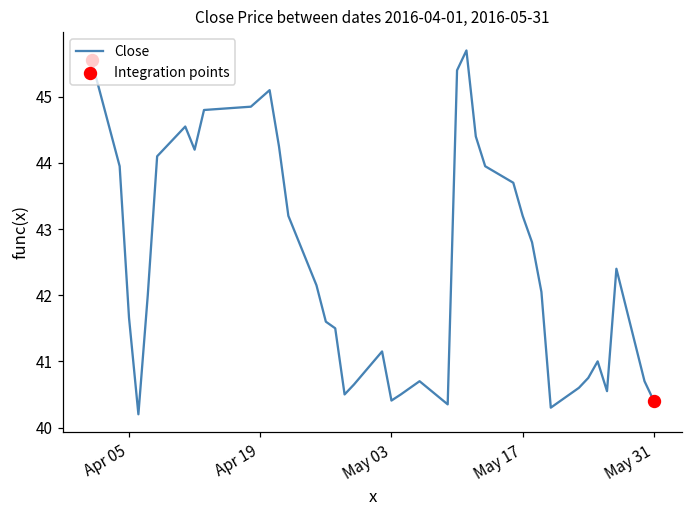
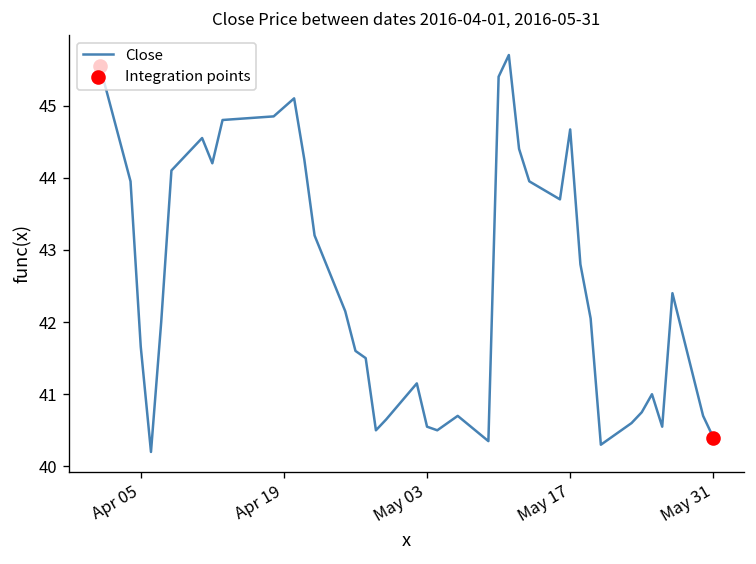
Close, May 03: 40.4 -> 40.5
Close, May 17: 43.2 -> 44.7
